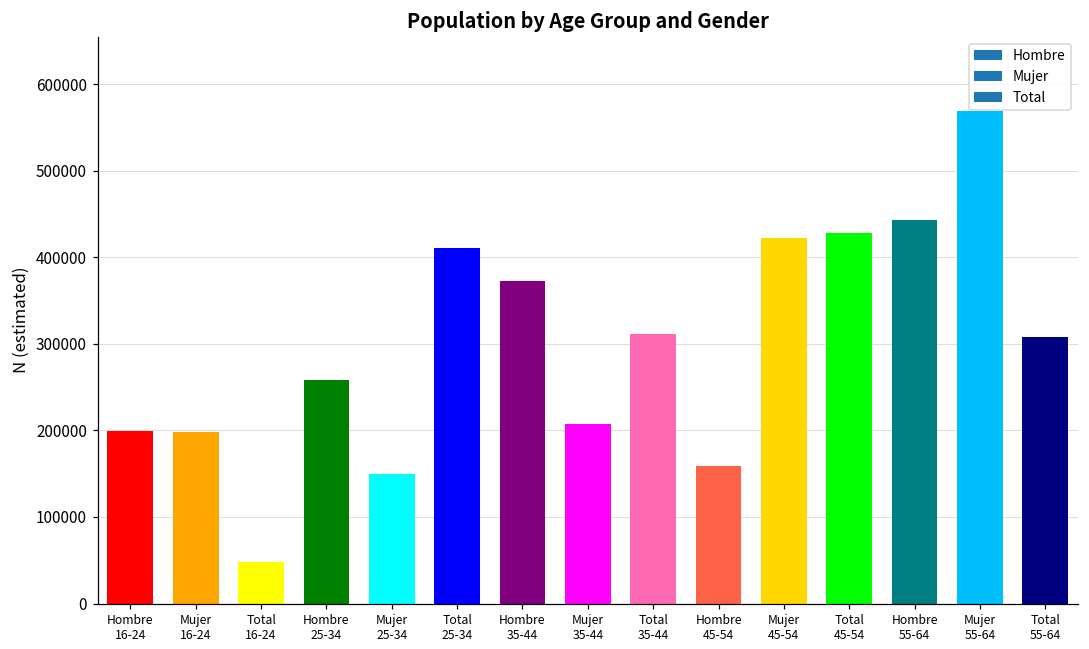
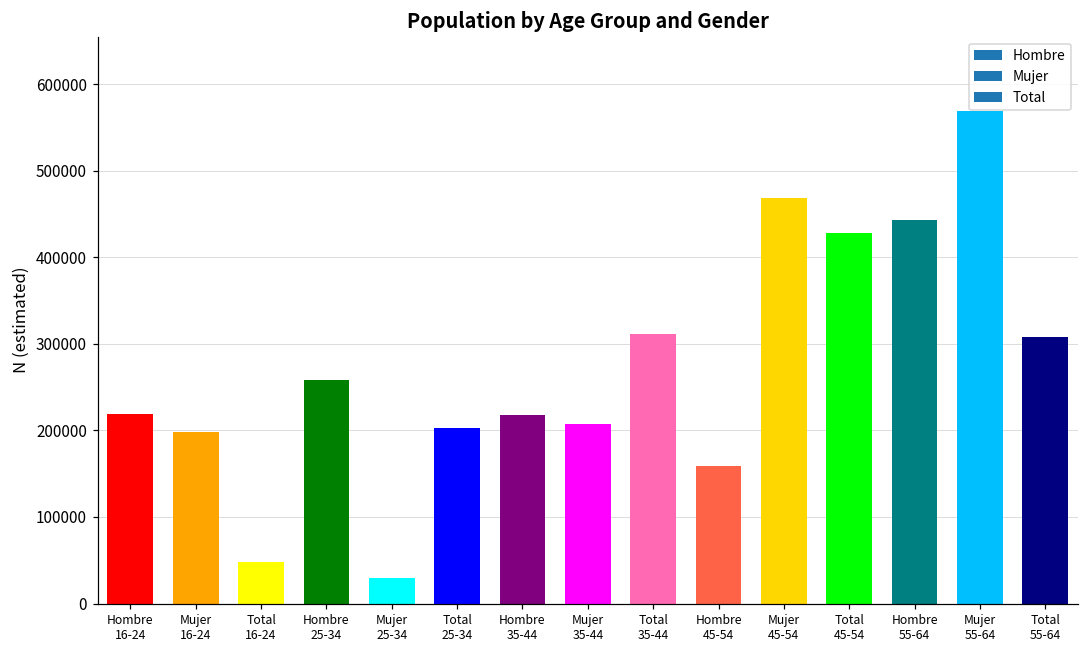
Hombre 16-24: 200000 -> 220000
Mujer 25-34: 150000 -> 30000
Total 25-34: 410000 -> 200000
Hombre 35-44: 370000 -> 220000
Mujer 45-54: 420000 -> 470000
